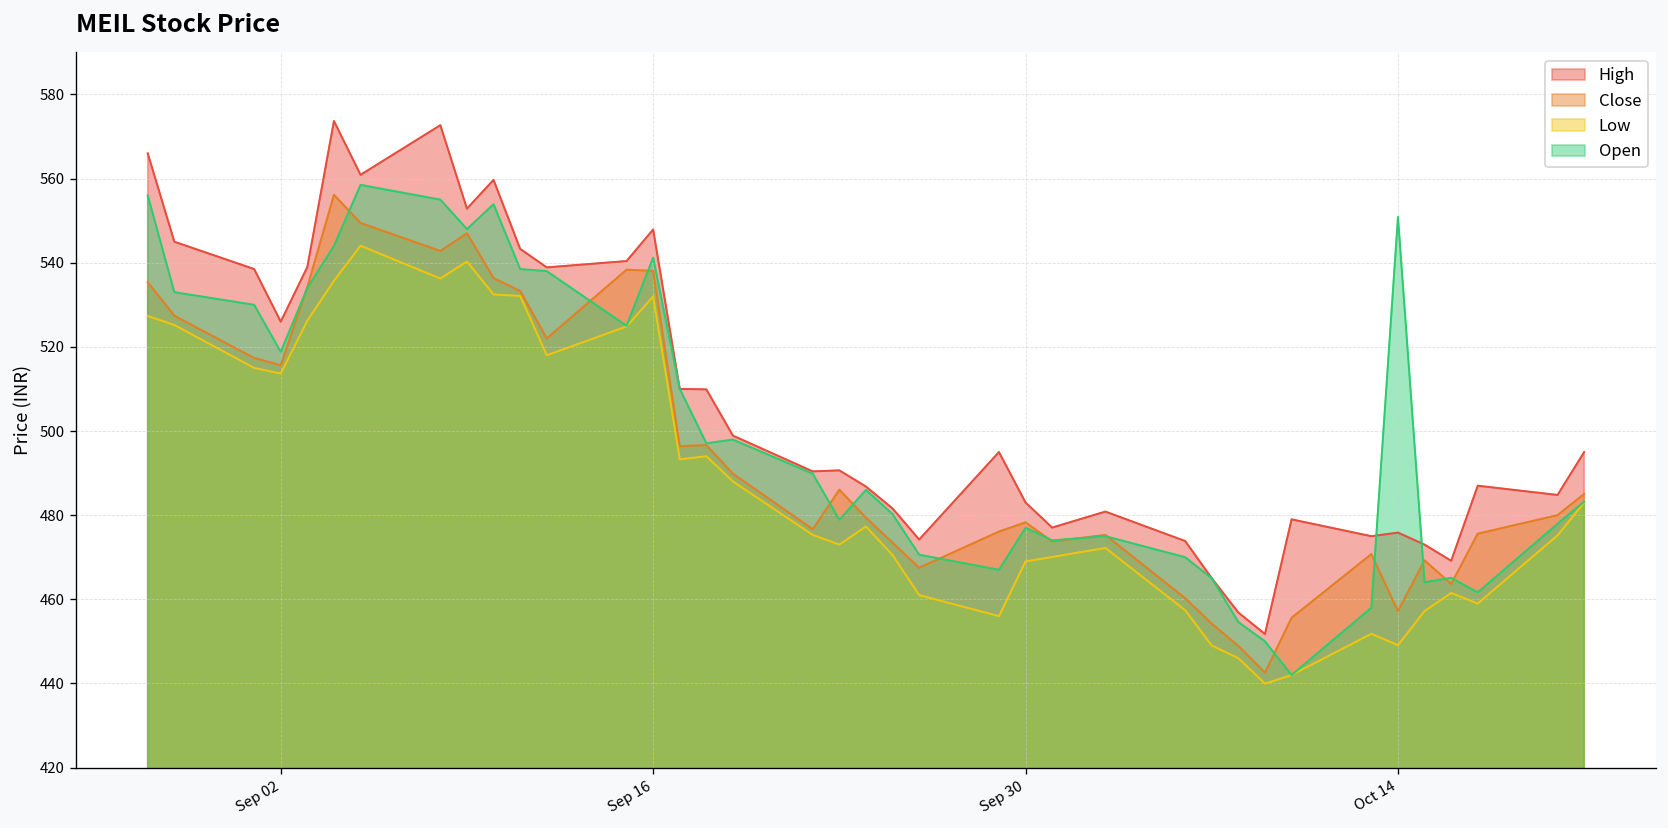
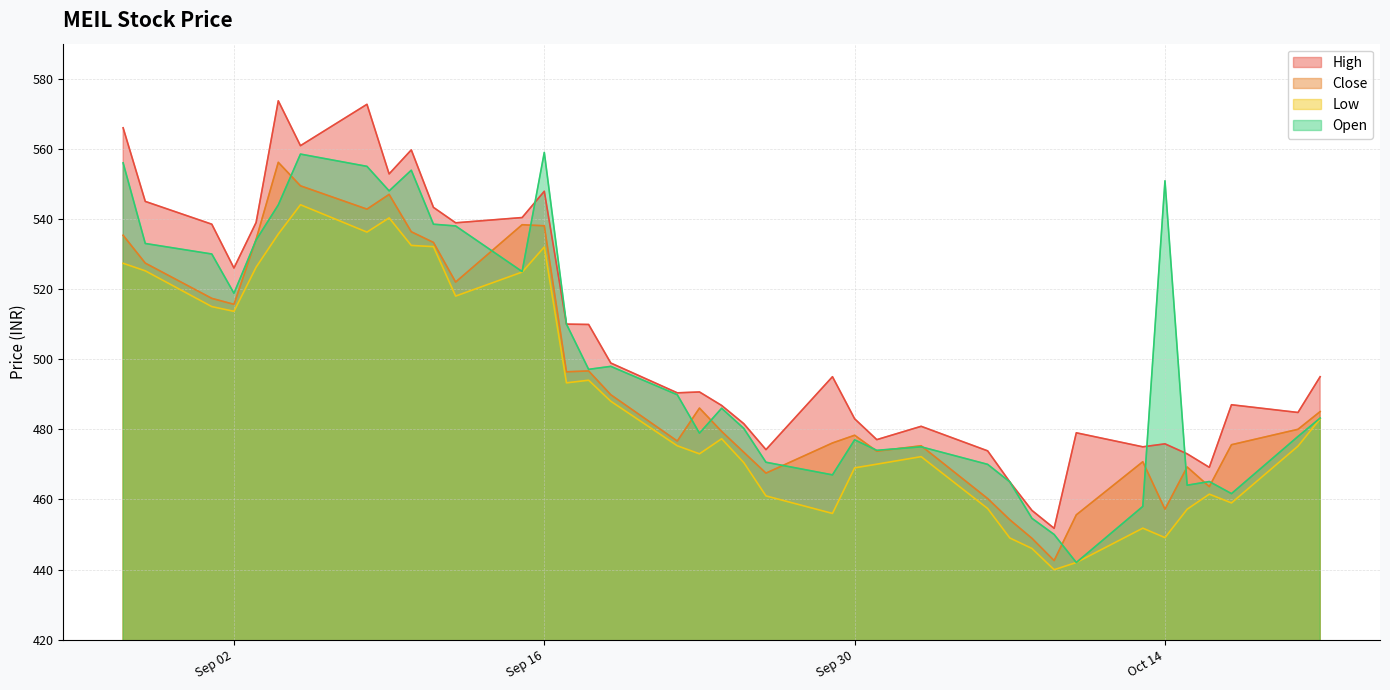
Open, Sep 16: 541 -> 559
